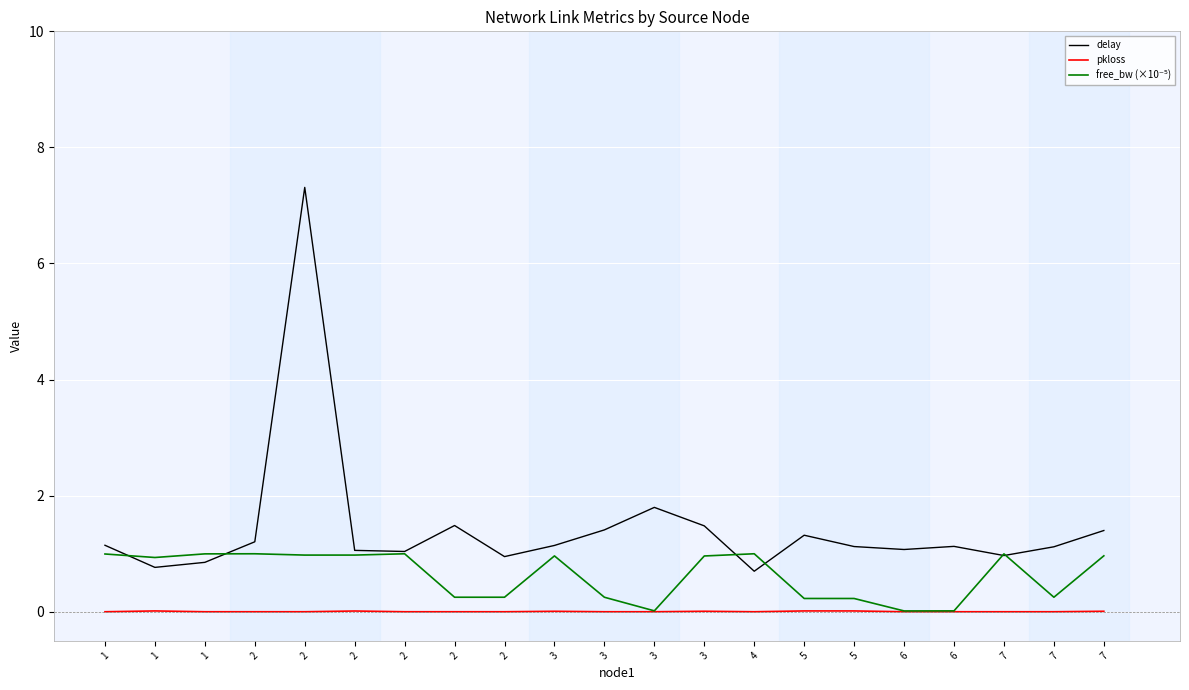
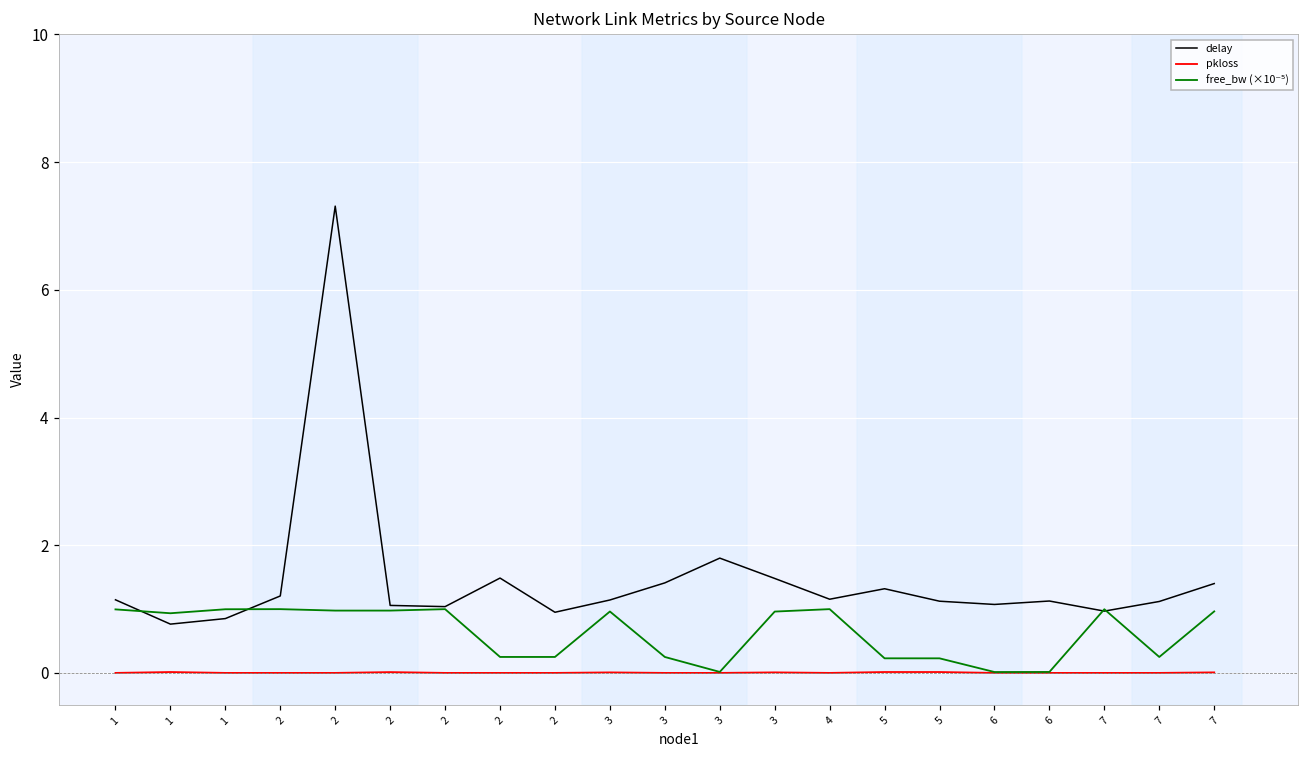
delay, 4: 0.7 -> 1.2
